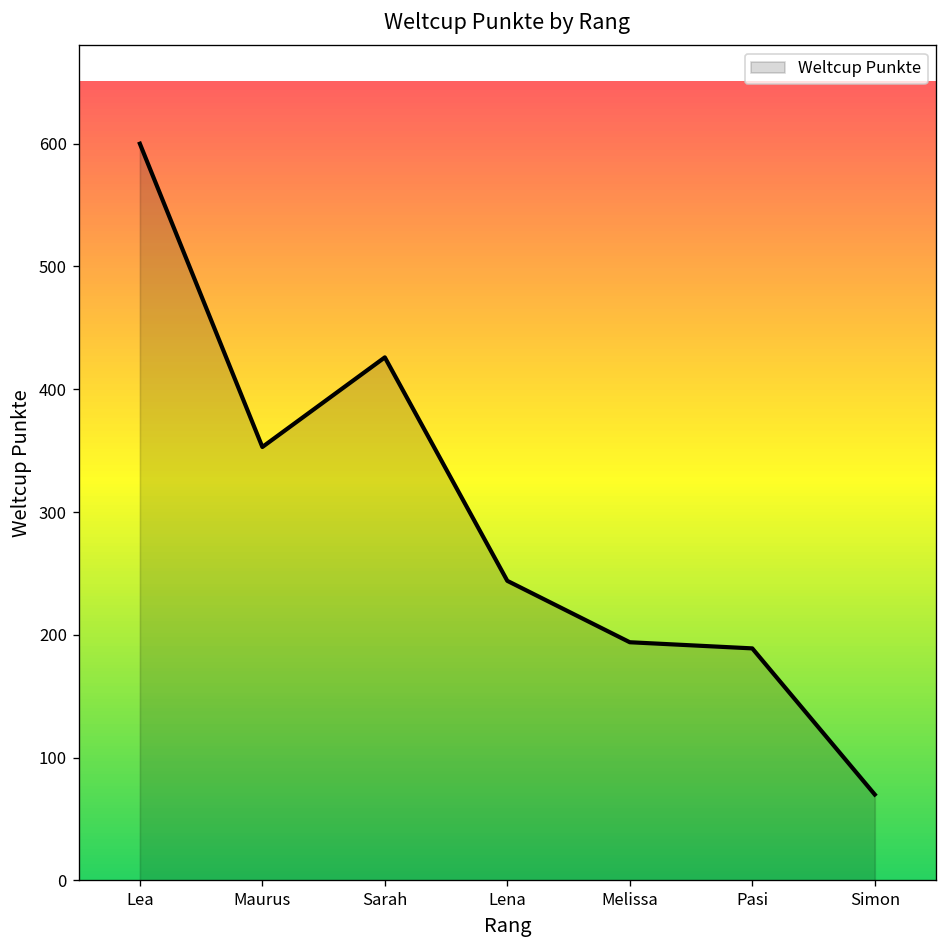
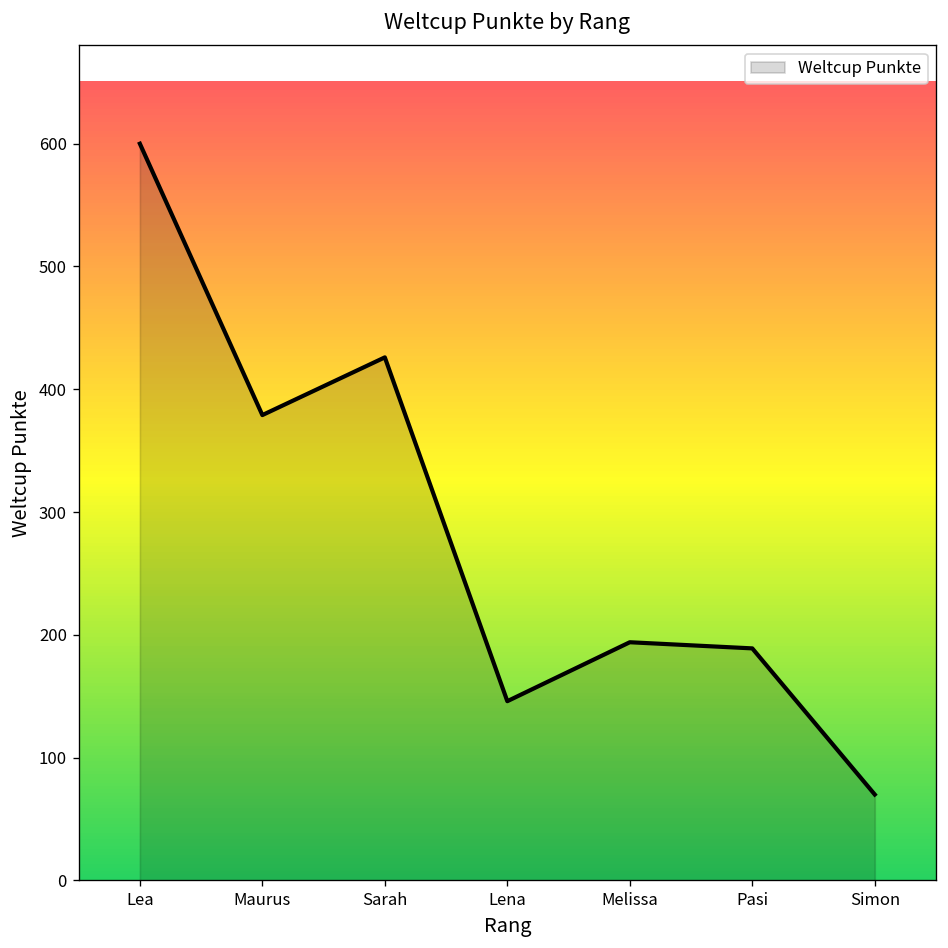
Maurus: 353 -> 379
Lena: 244 -> 146
